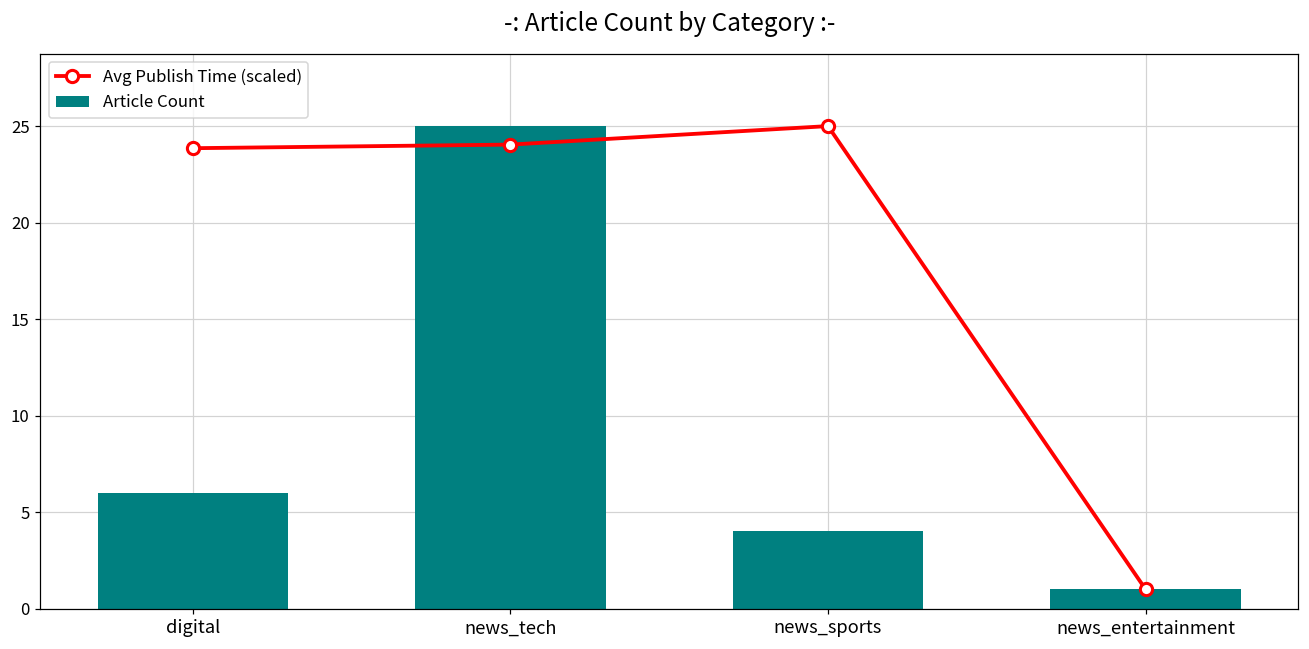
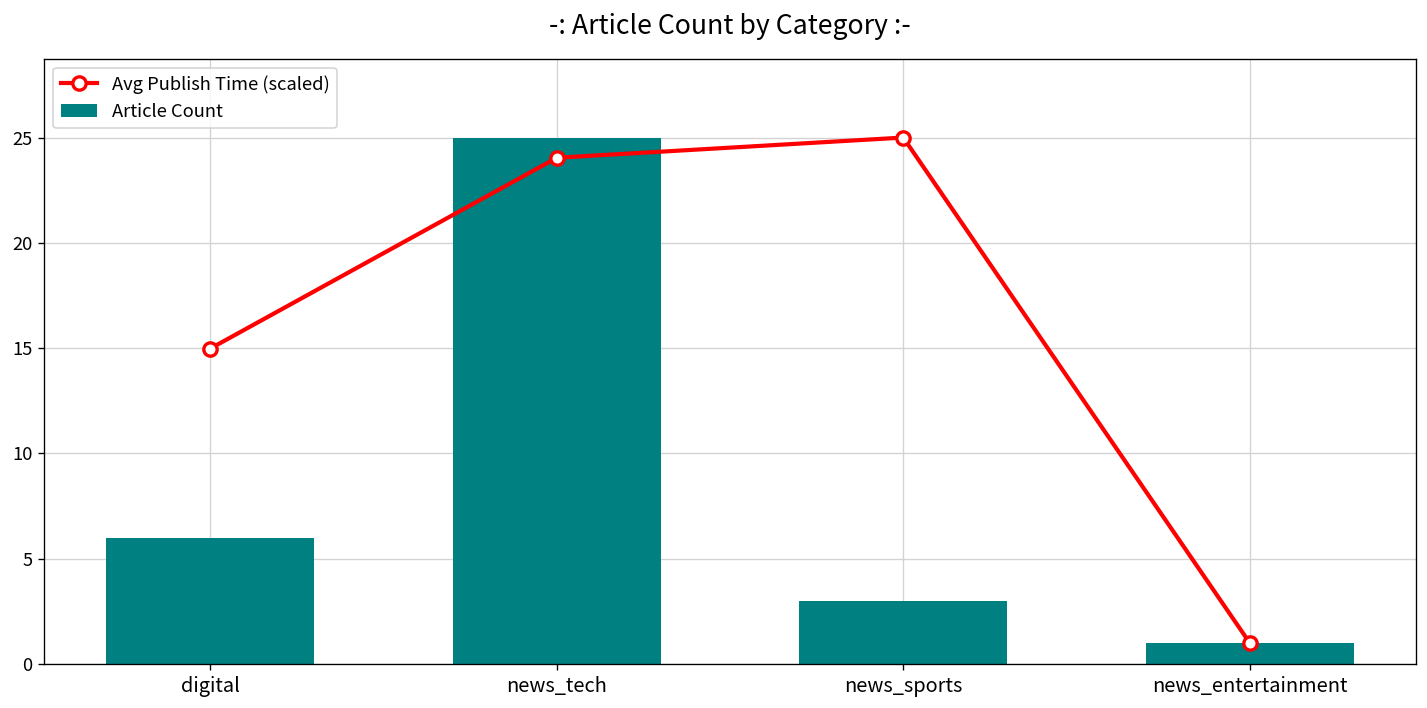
Avg Publish Time (scaled), digital: 23.9 -> 15.0
Article Count, news_sports: 4 -> 3
